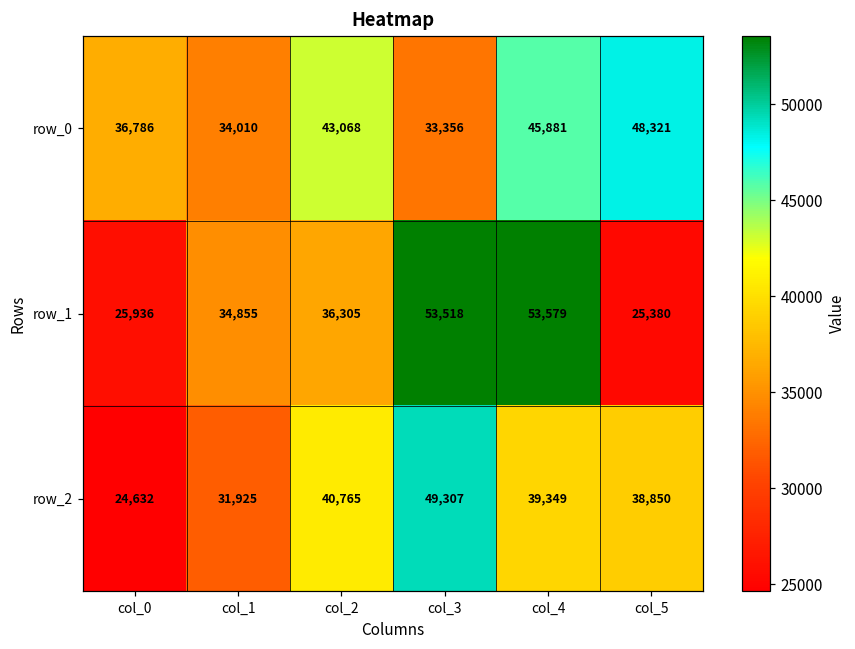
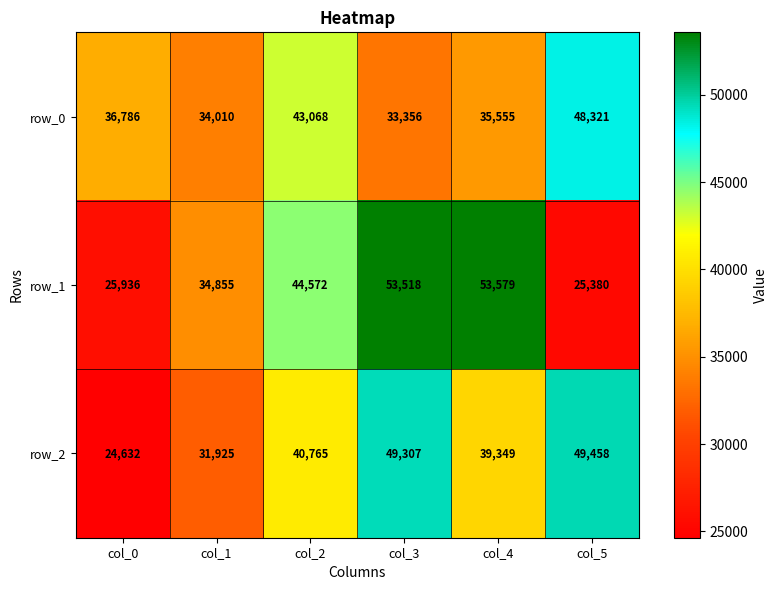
row_0, col_4: 45,881 -> 35,555
row_1, col_2: 36,305 -> 44,572
row_2, col_5: 38,850 -> 49,458
